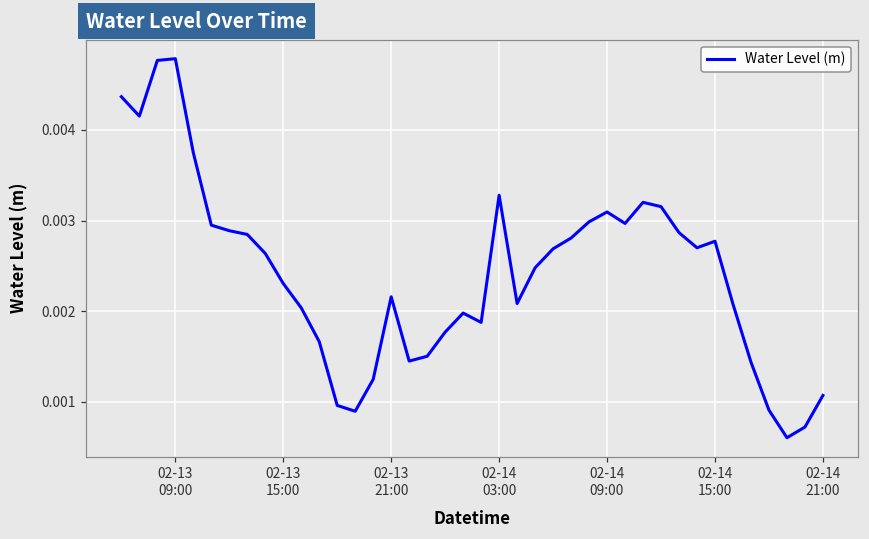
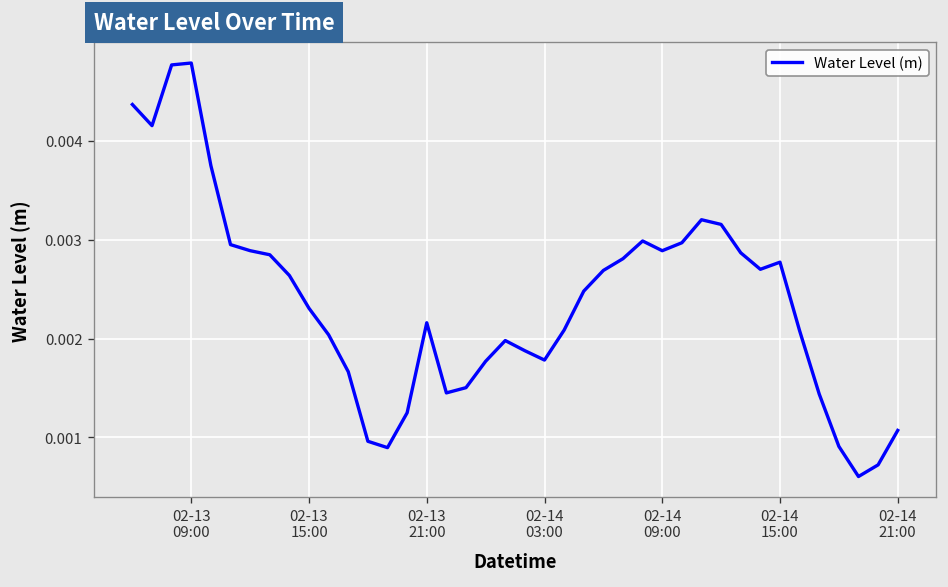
02-14 03:00: 0.0033 -> 0.0018
02-14 09:00: 0.0031 -> 0.0029
